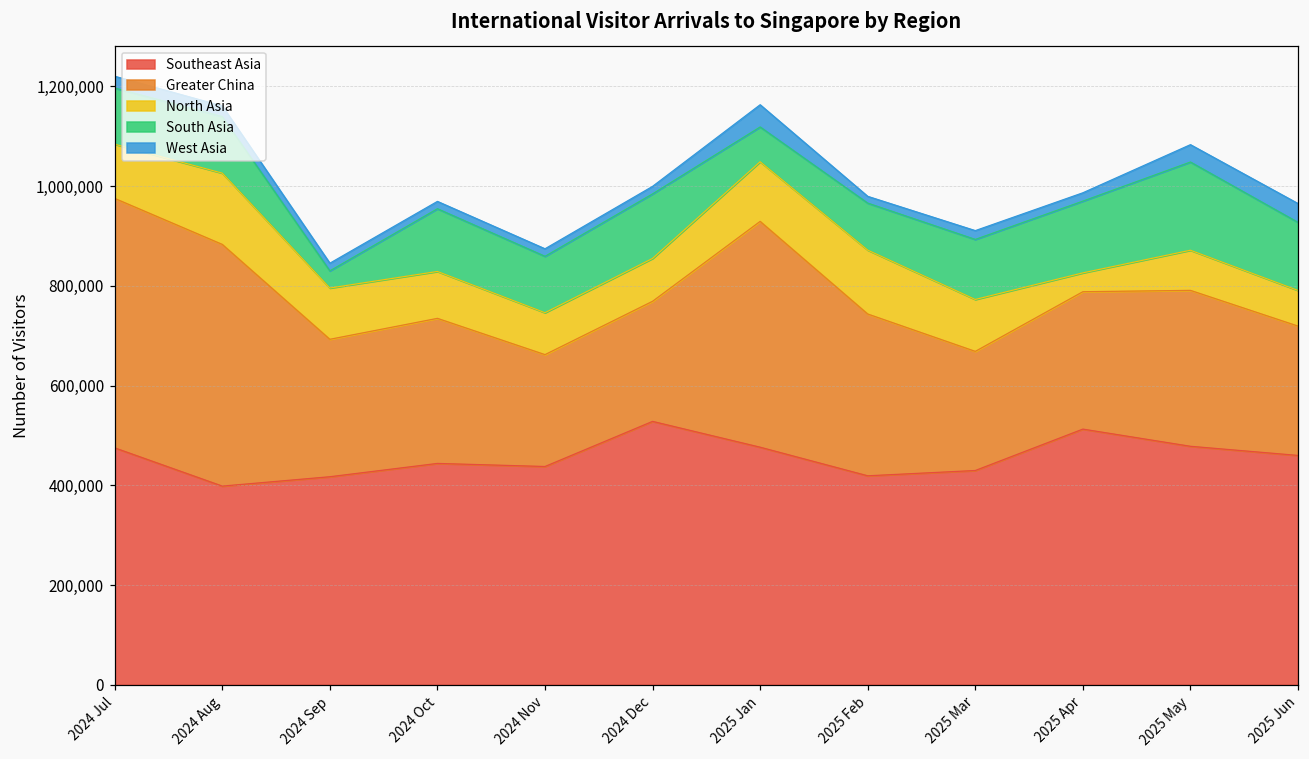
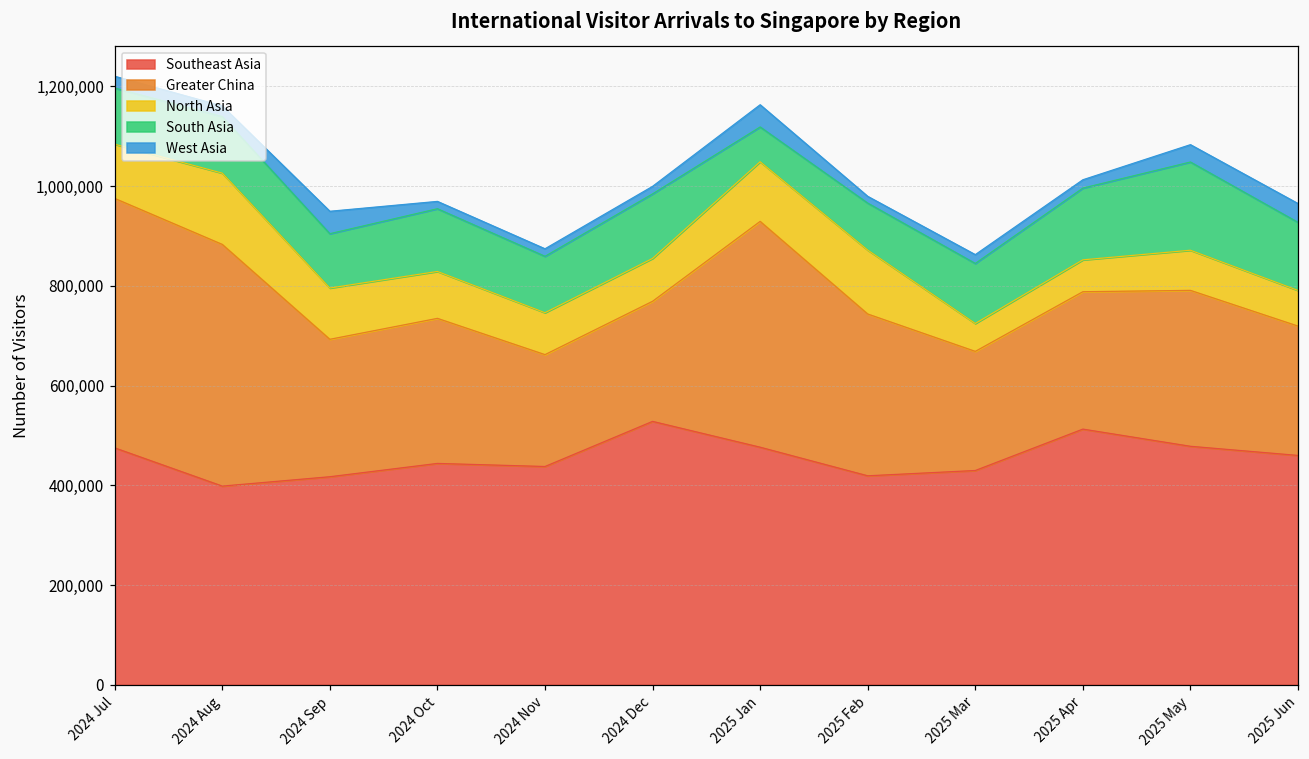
South Asia, 2024 Sep: 30,000 -> 110,000
West Asia, 2024 Sep: 20,000 -> 40,000
North Asia, 2025 Mar: 100,000 -> 60,000
North Asia, 2025 Apr: 40,000 -> 60,000
